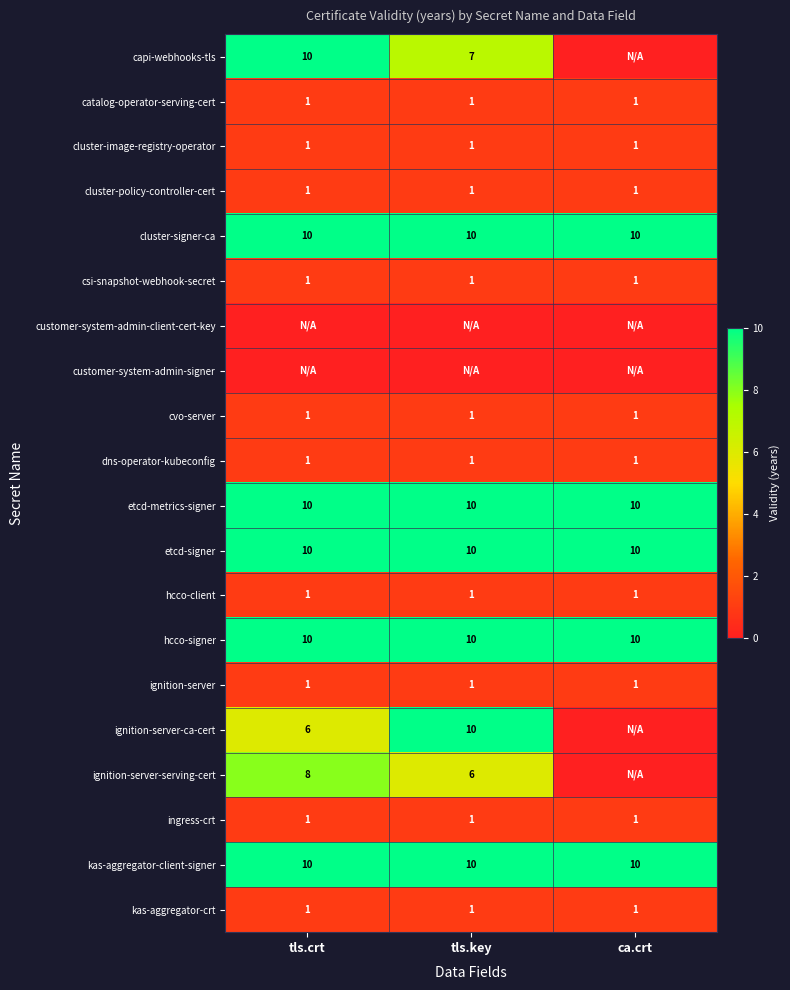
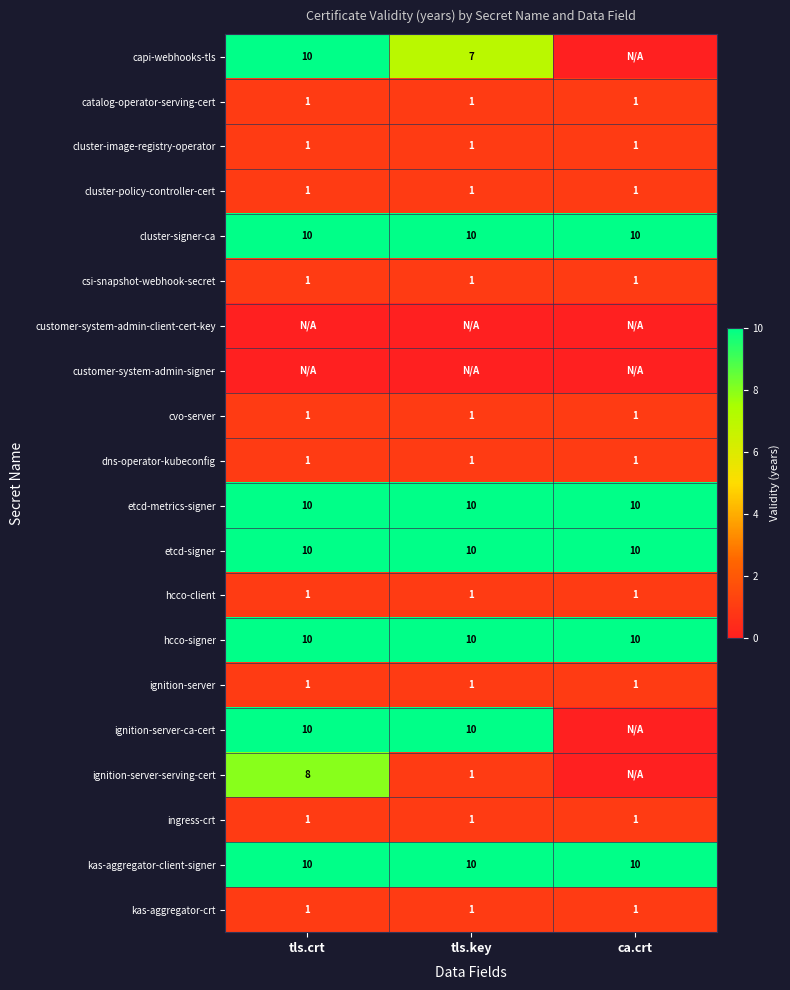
ignition-server-ca-cert, tls.crt: 6 -> 10
ignition-server-serving-cert, tls.key: 6 -> 1
